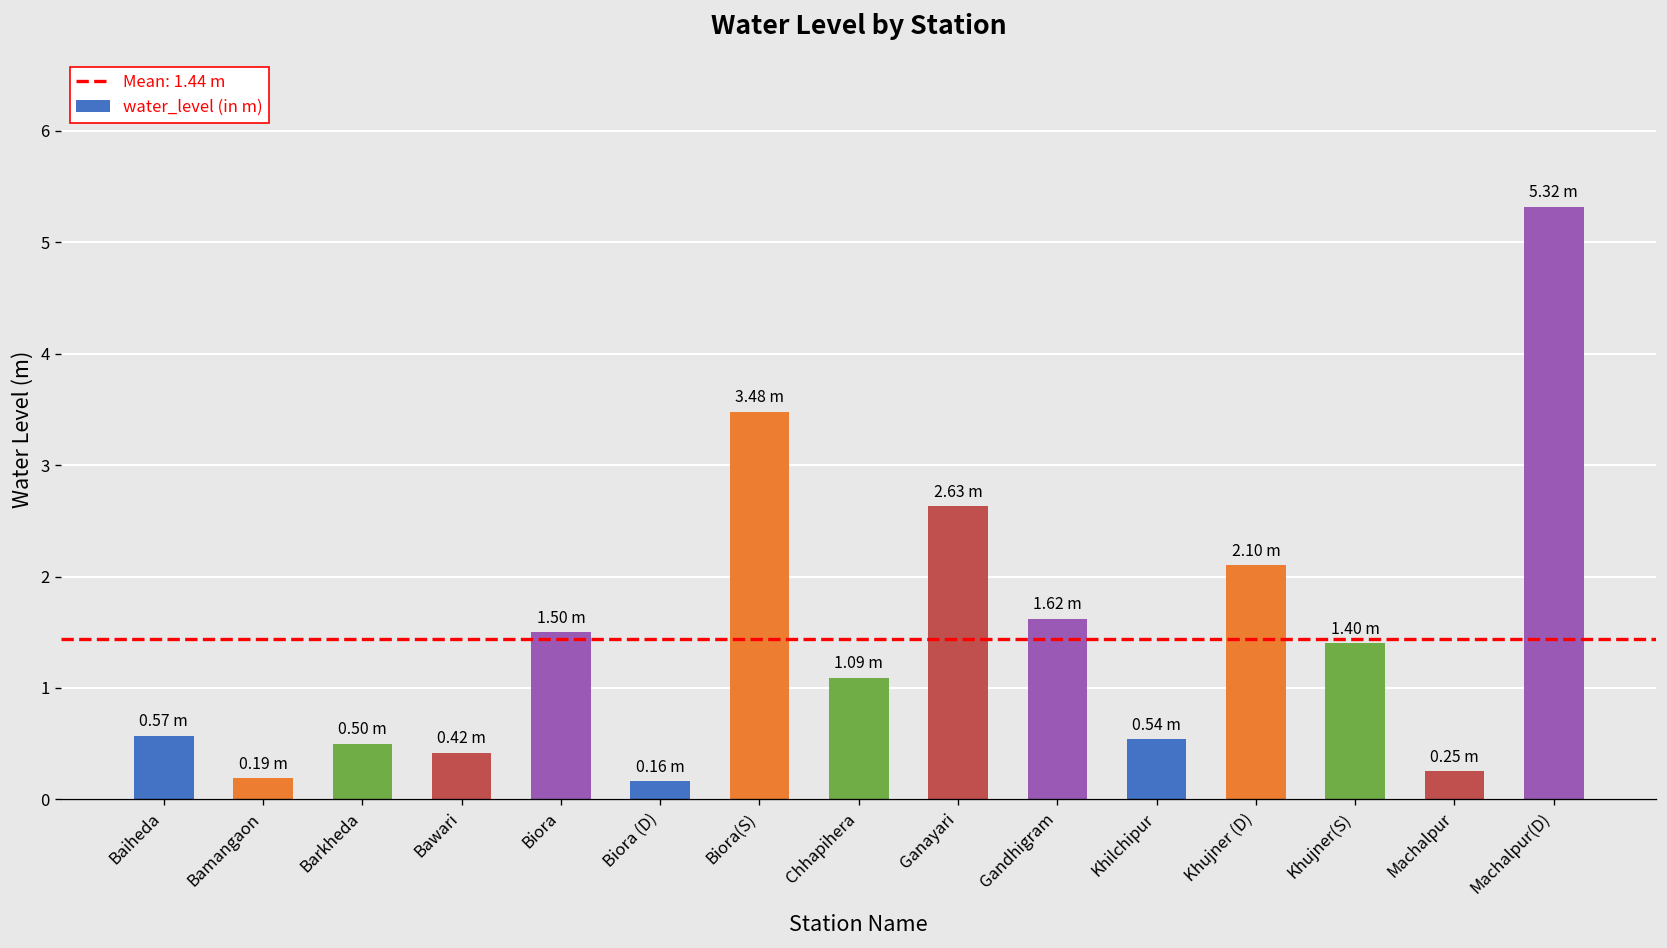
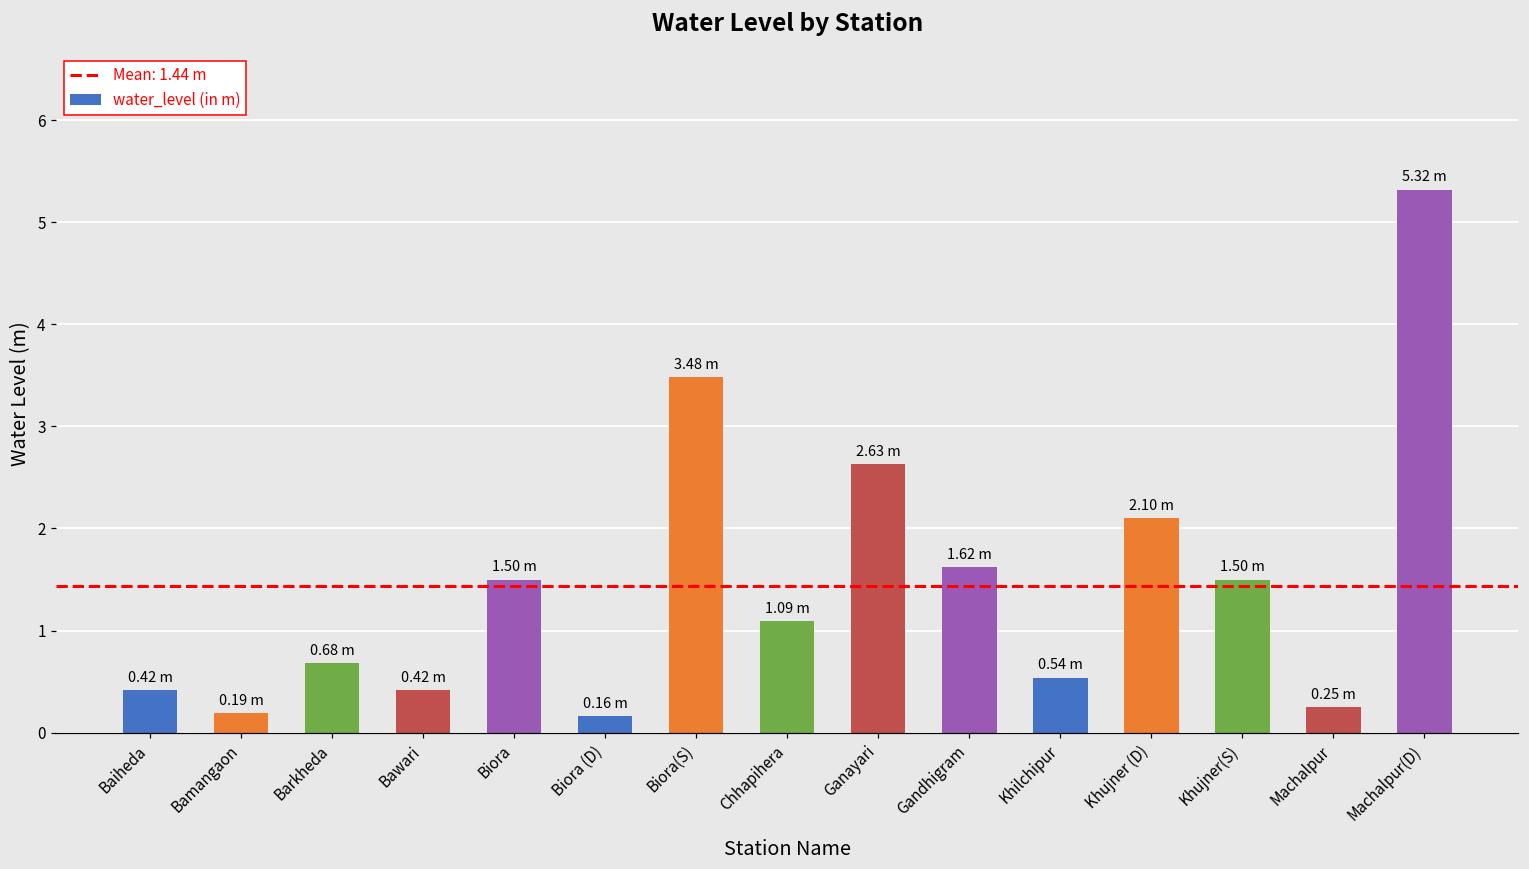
Baiheda: 0.57 -> 0.42
Barkheda: 0.50 -> 0.68
Khujner(S): 1.40 -> 1.50
